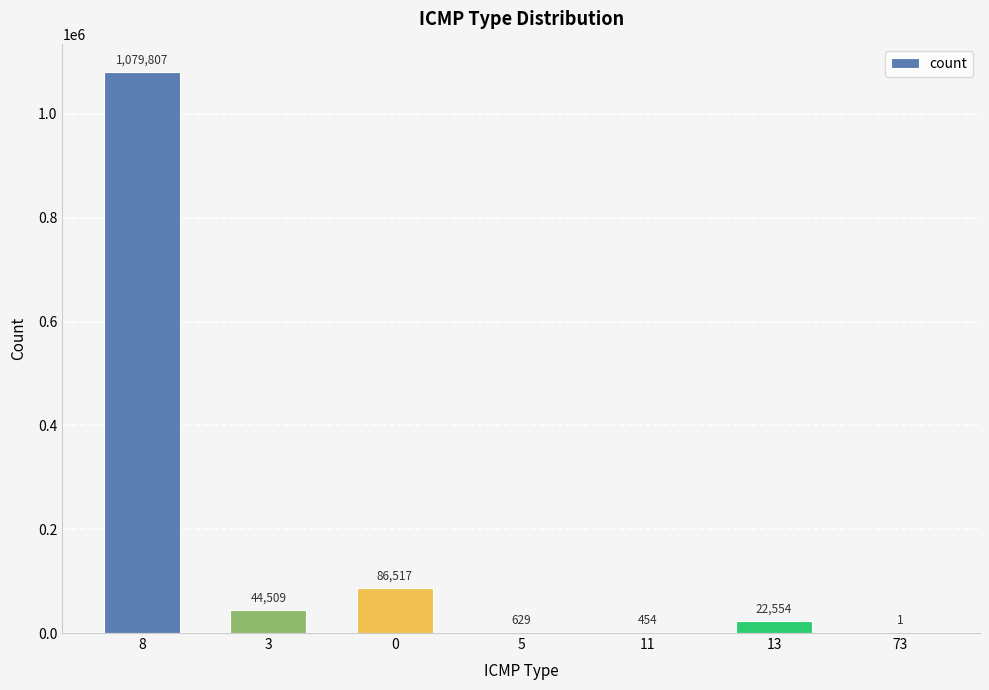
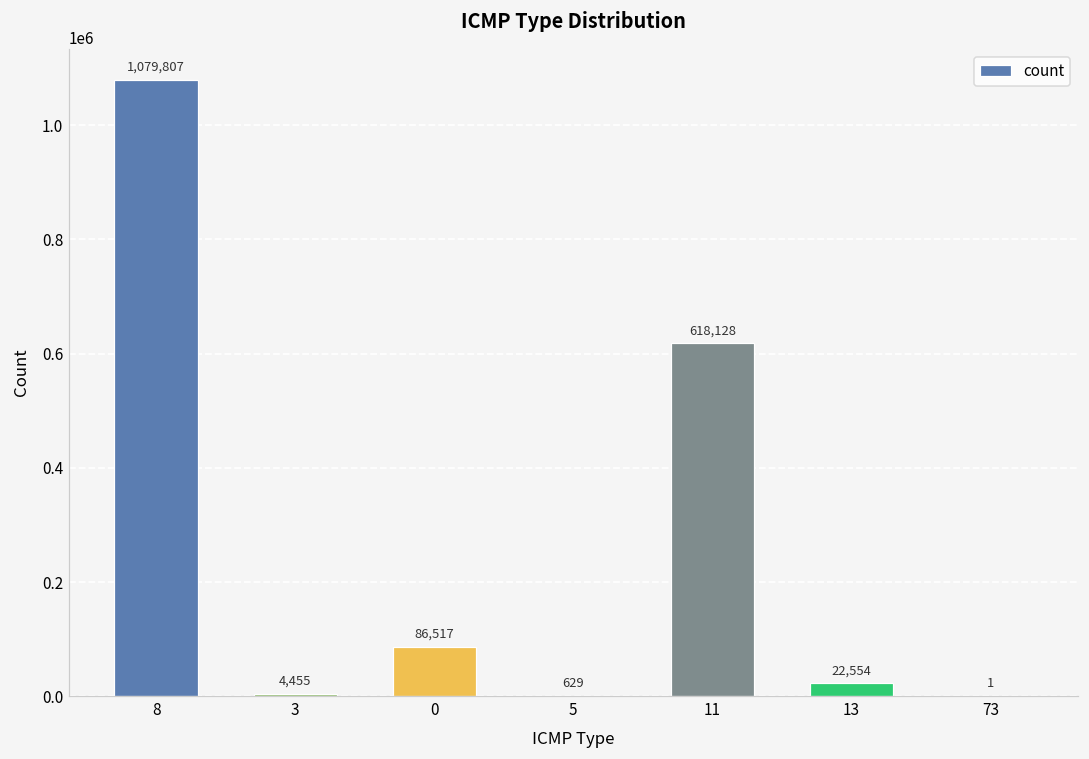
3: 44,509 -> 4,455
11: 454 -> 618,128
